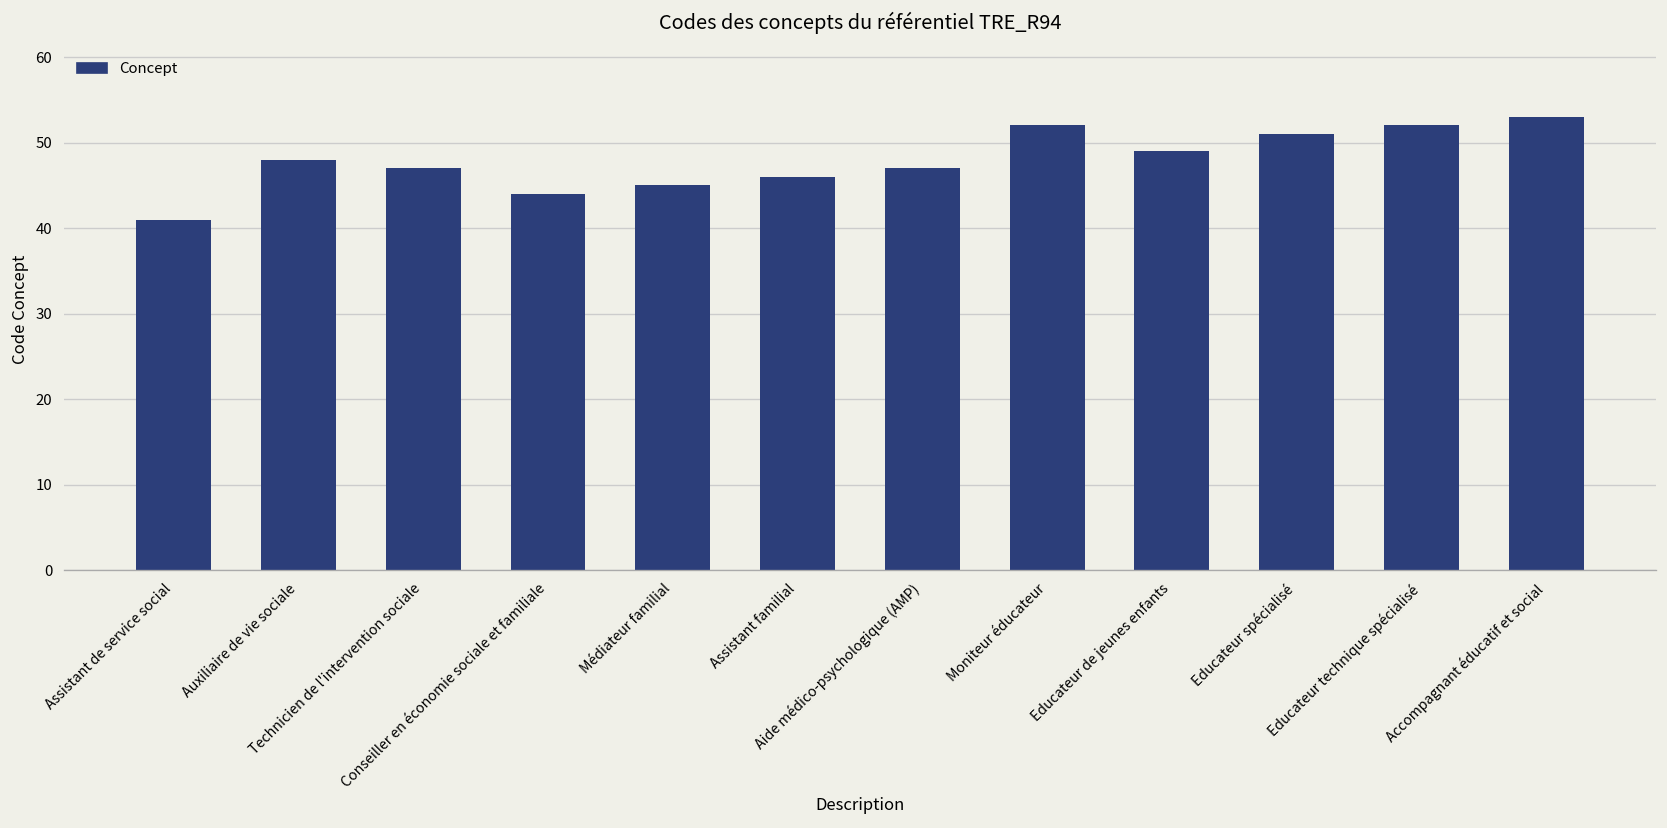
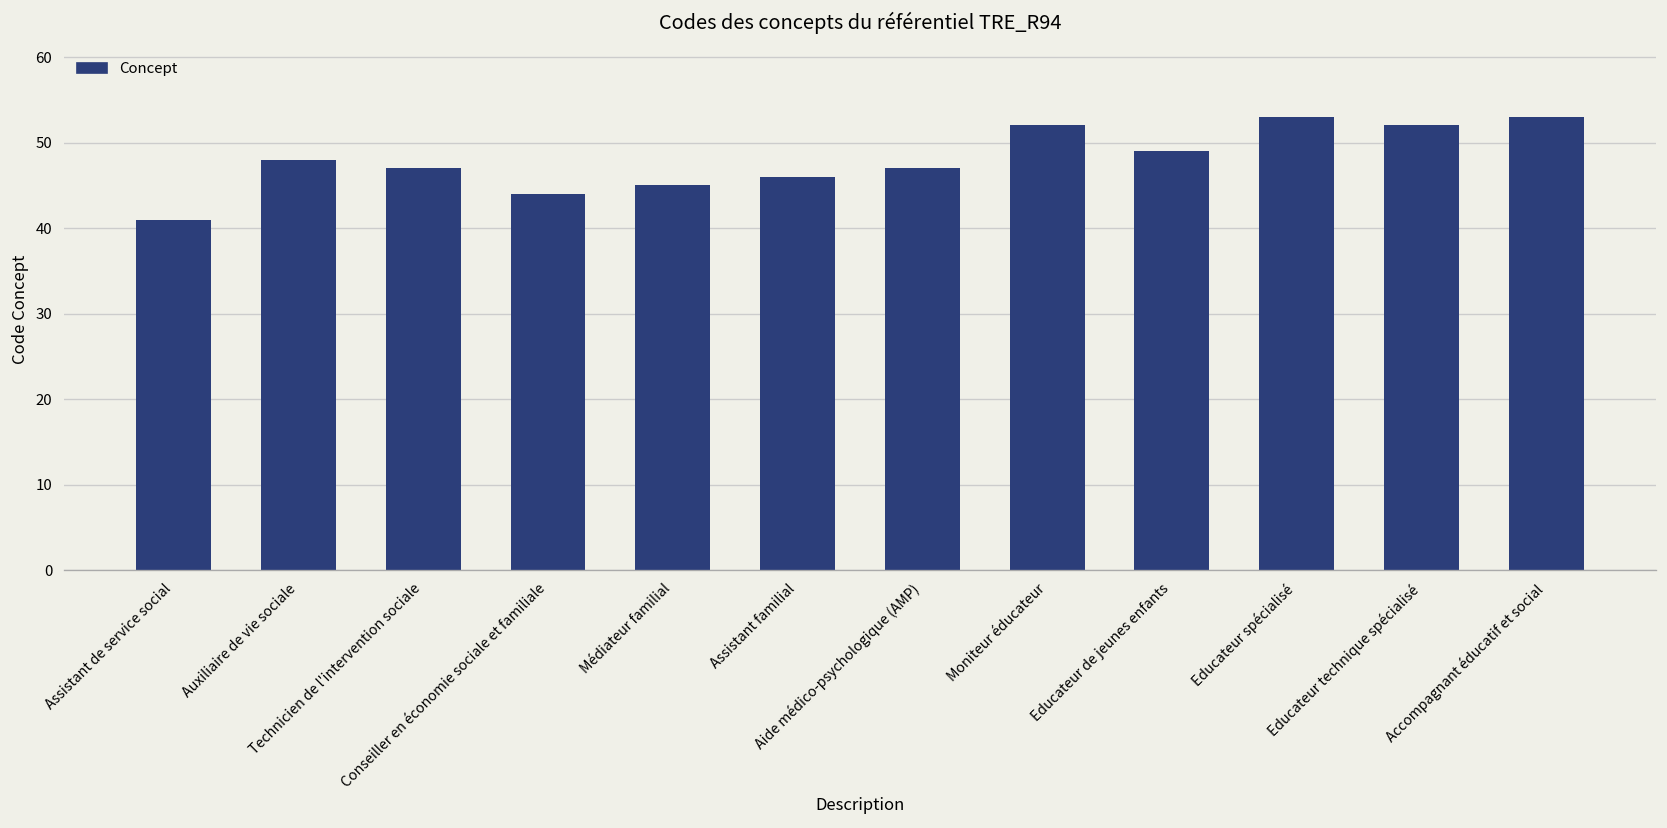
Educateur spécialisé: 51 -> 53
